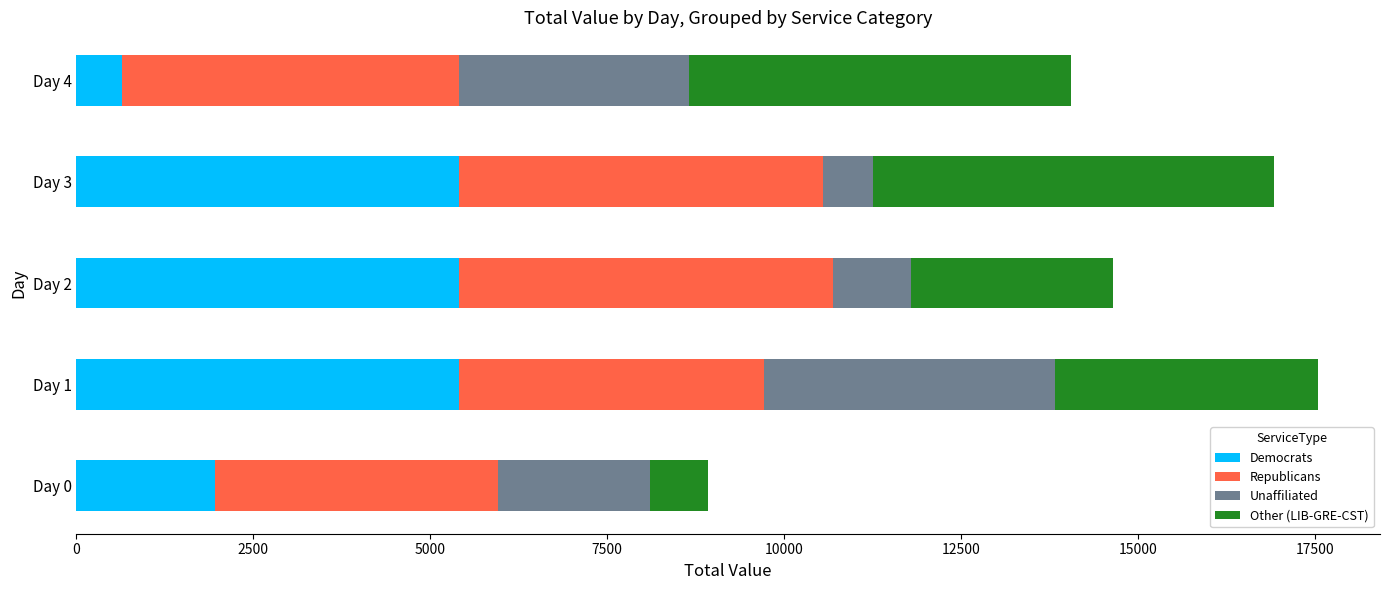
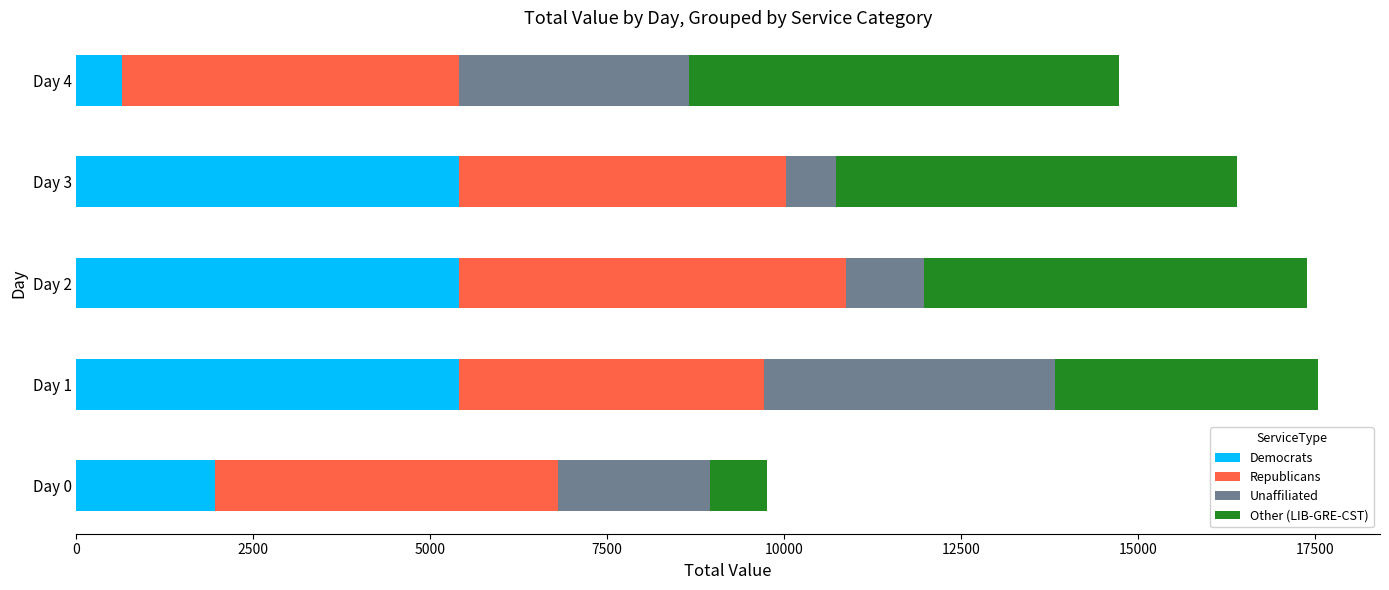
Other (LIB-GRE-CST), Day 4: 5400 -> 6100
Republicans, Day 3: 5100 -> 4600
Republicans, Day 2: 5300 -> 5500
Other (LIB-GRE-CST), Day 2: 2900 -> 5400
Republicans, Day 0: 4000 -> 4800
